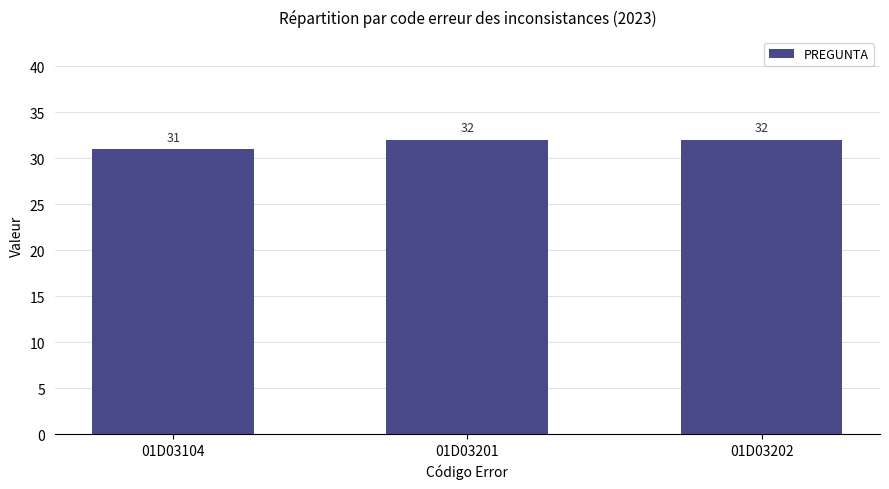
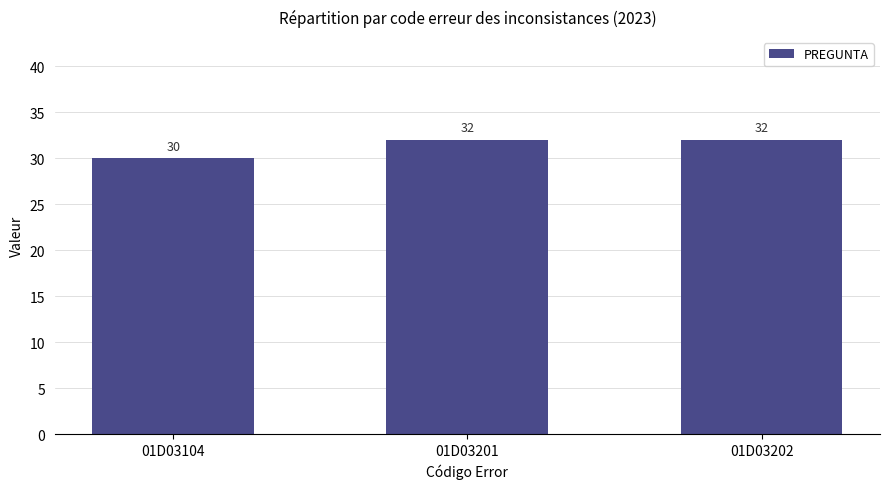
01D03104: 31 -> 30
